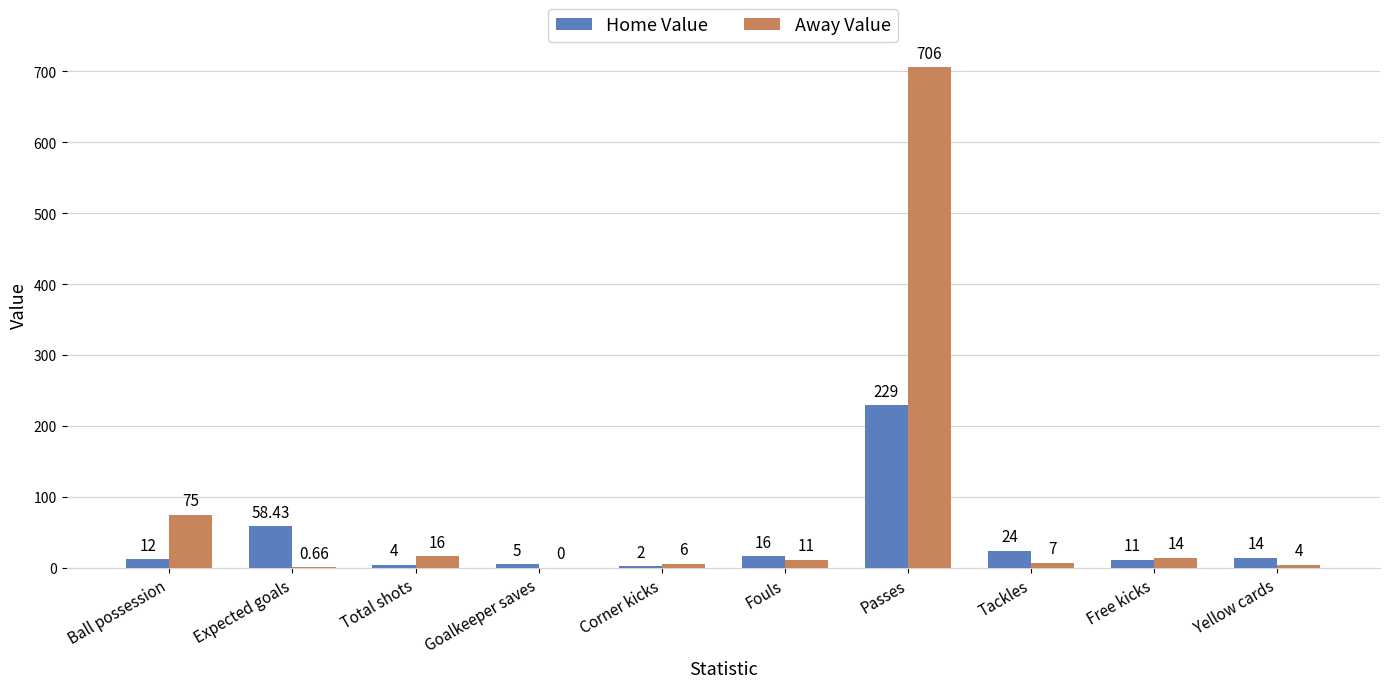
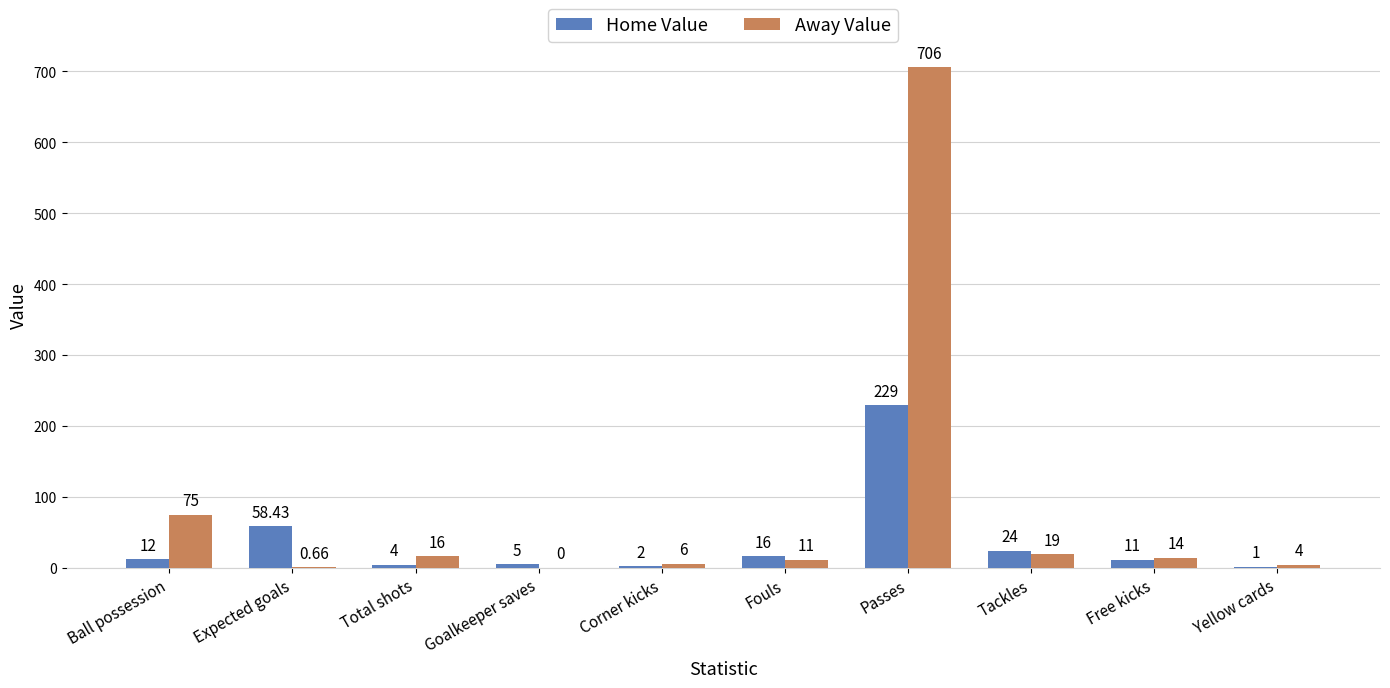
Away Value, Tackles: 7 -> 19
Home Value, Yellow cards: 14 -> 1
